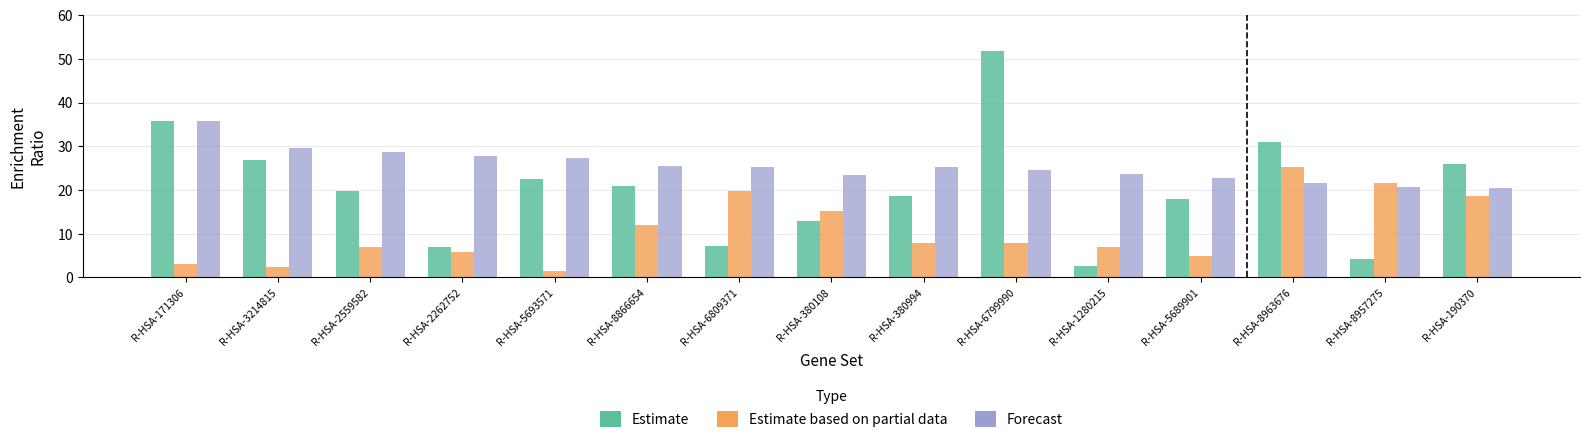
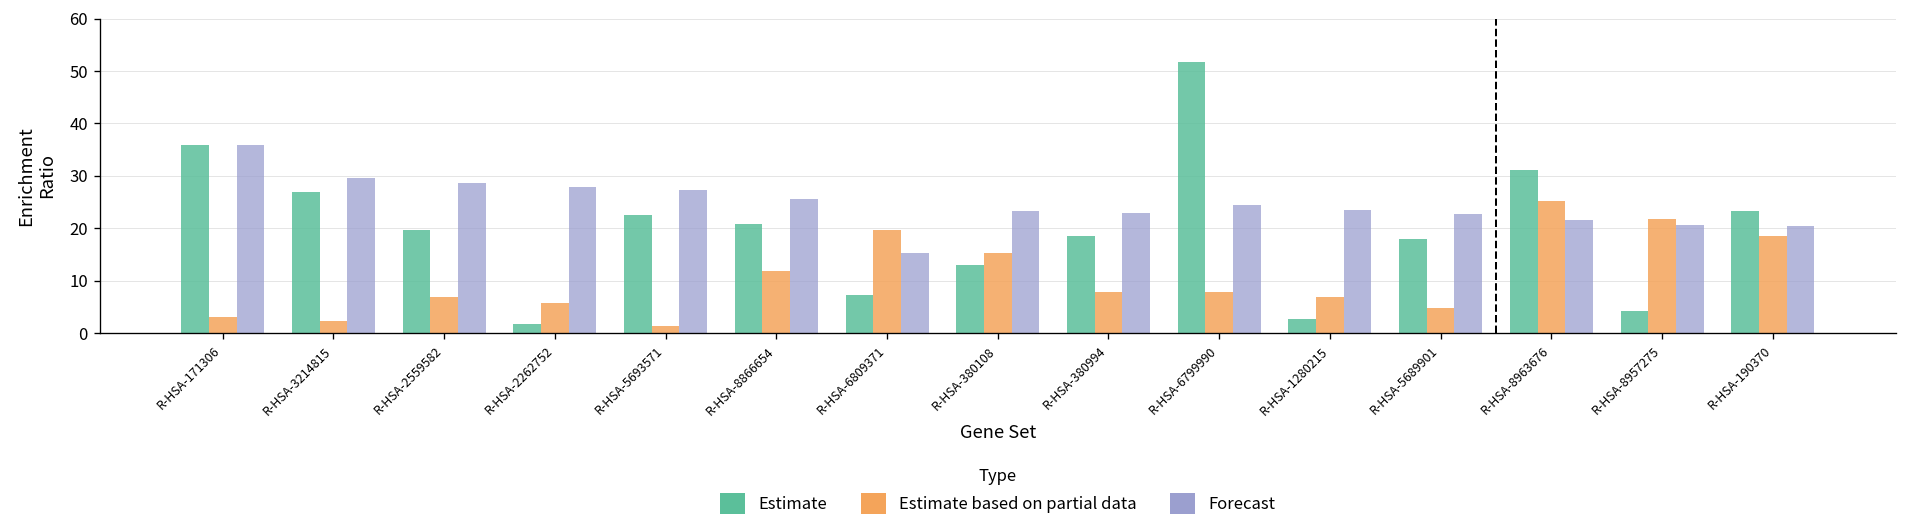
Estimate, R-HSA-2262752: 7 -> 2
Forecast, R-HSA-6809371: 25 -> 15
Forecast, R-HSA-380994: 25 -> 23
Estimate, R-HSA-190370: 26 -> 23
